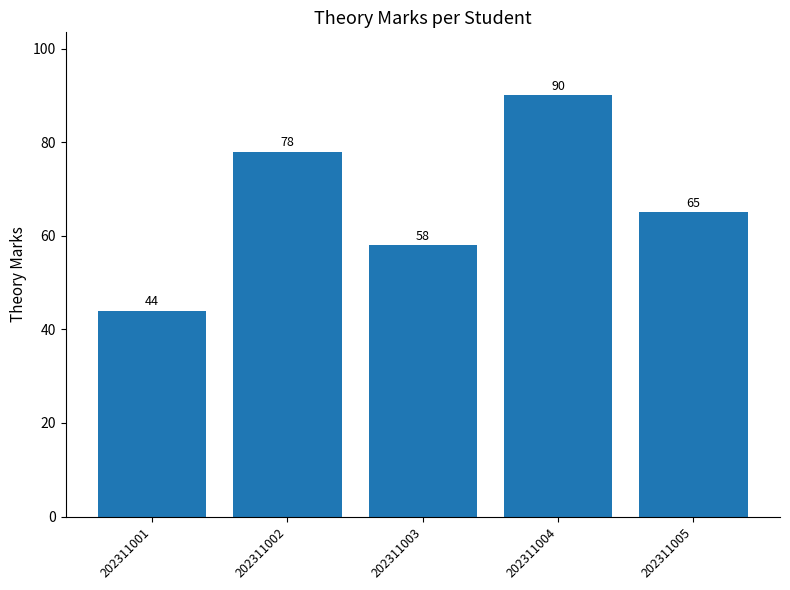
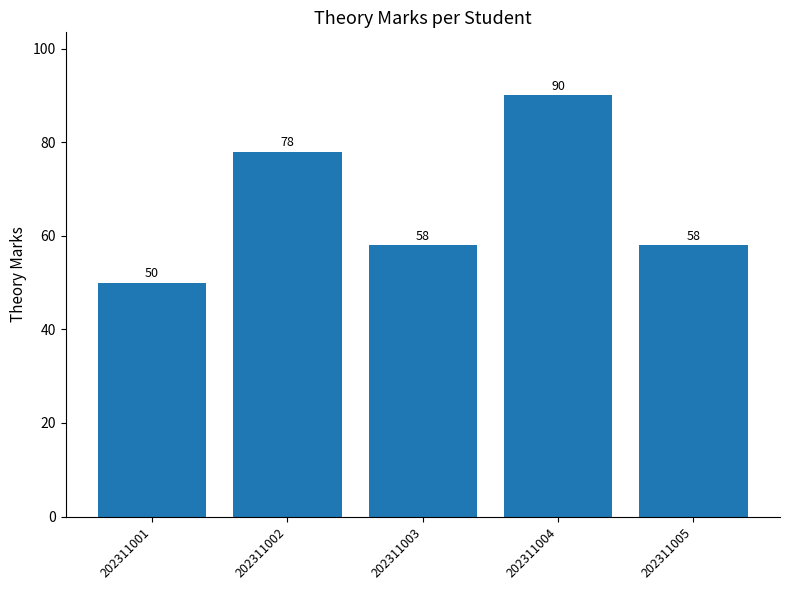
202311001: 44 -> 50
202311005: 65 -> 58
